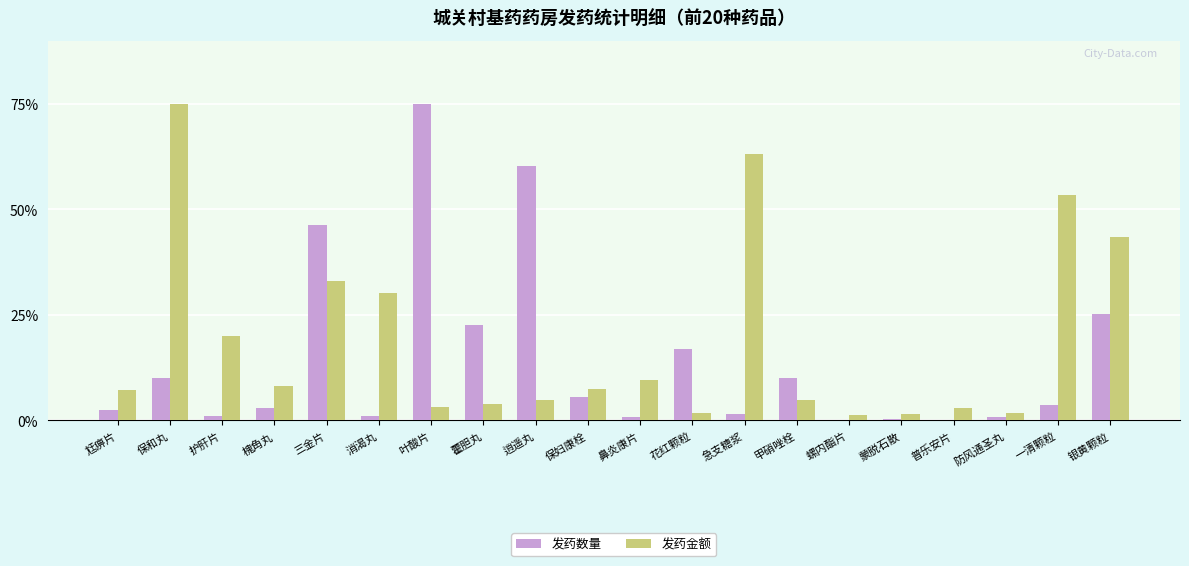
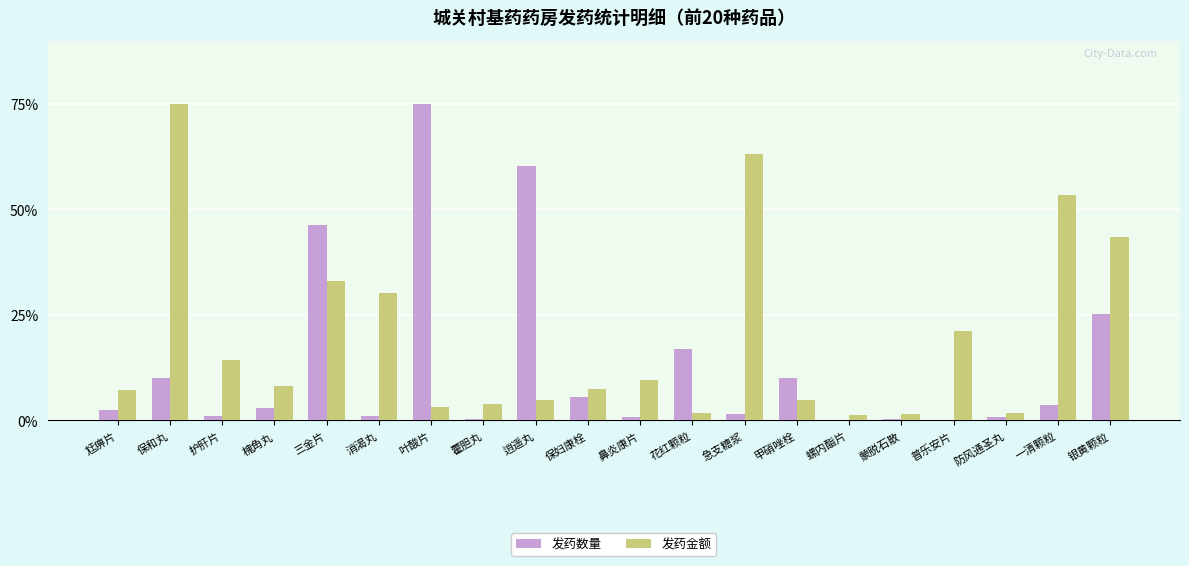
发药金额, 护肝片: 20% -> 14%
发药数量, 藿胆丸: 23% -> 0%
发药金额, 普乐安片: 3% -> 21%
